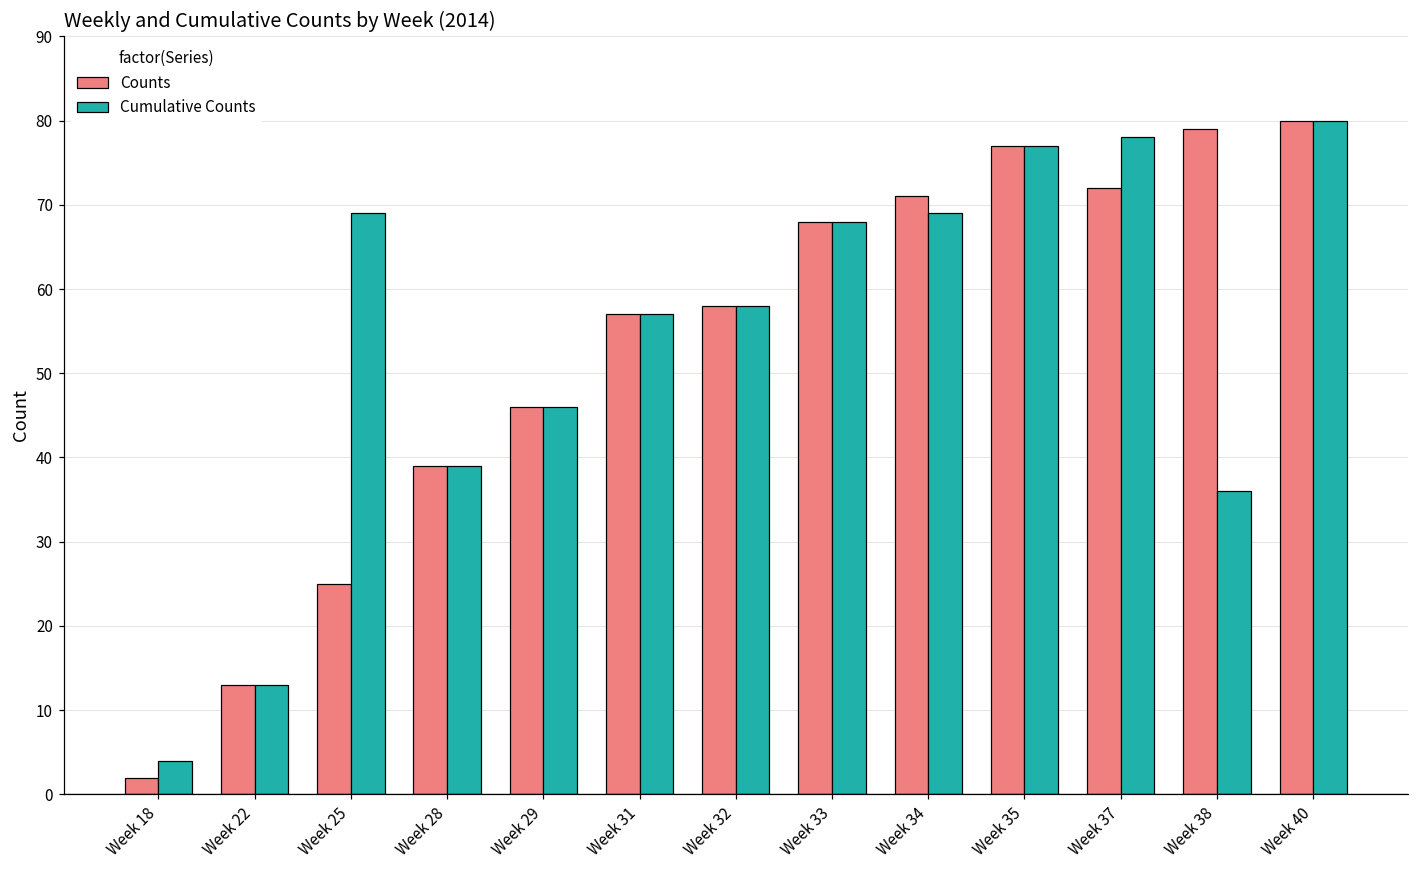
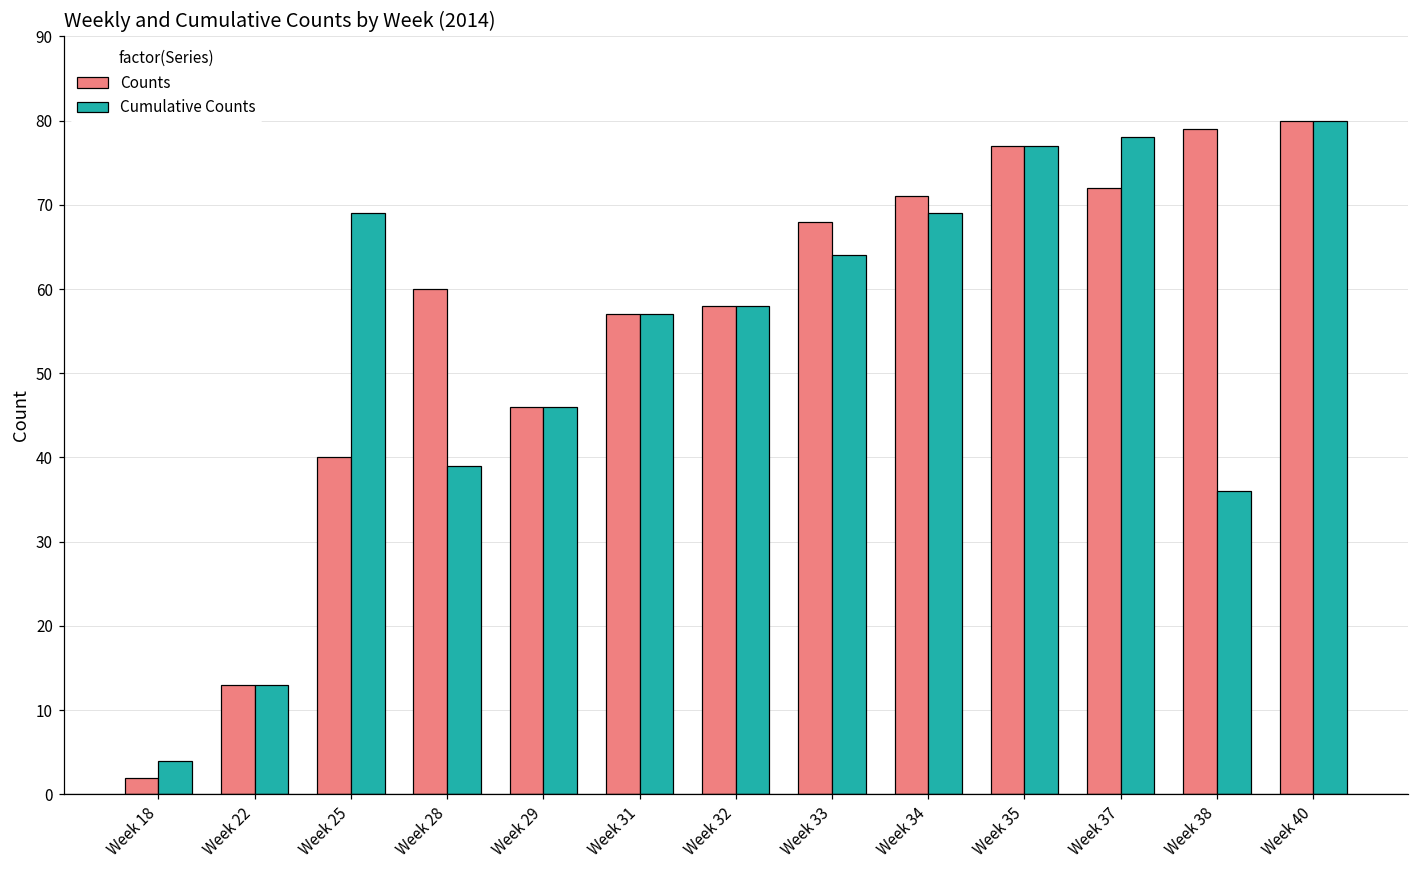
Counts, Week 25: 25 -> 40
Counts, Week 28: 39 -> 60
Cumulative Counts, Week 33: 68 -> 64
